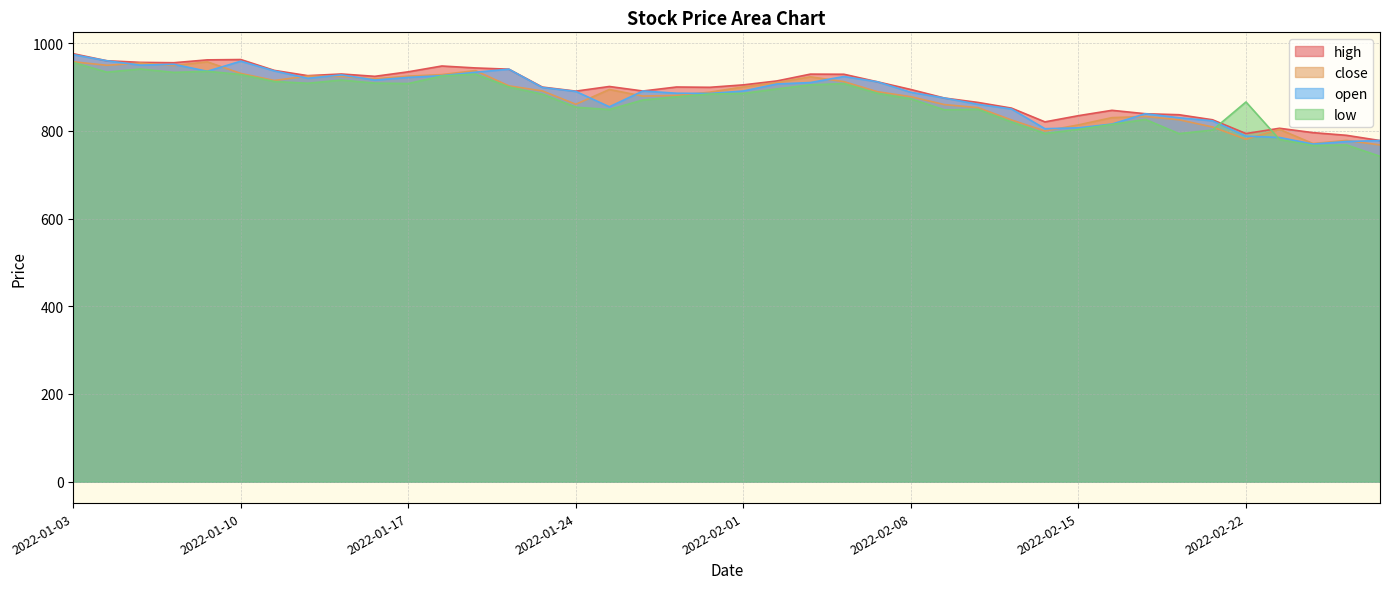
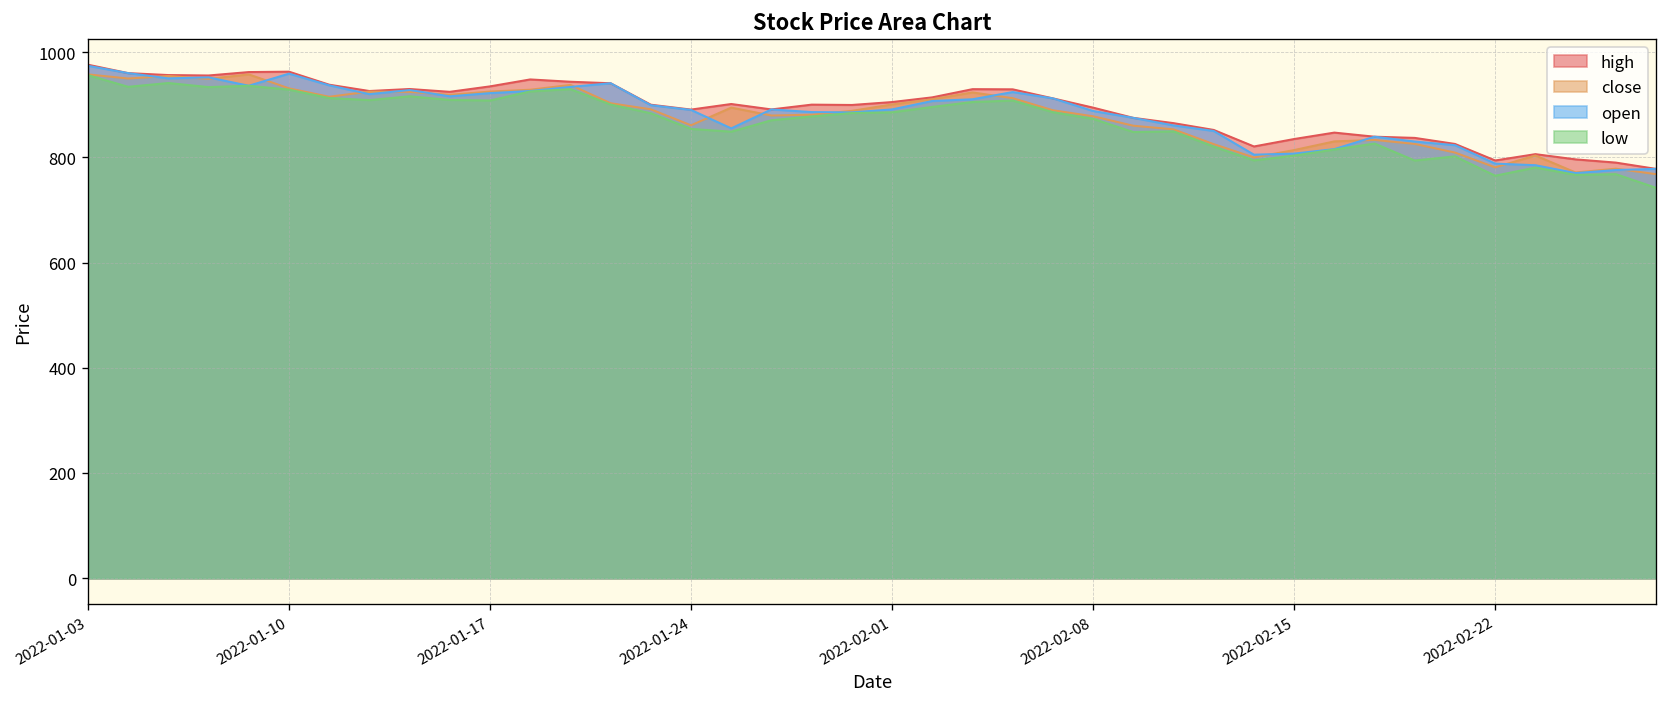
low, 2022-02-22: 870 -> 770
